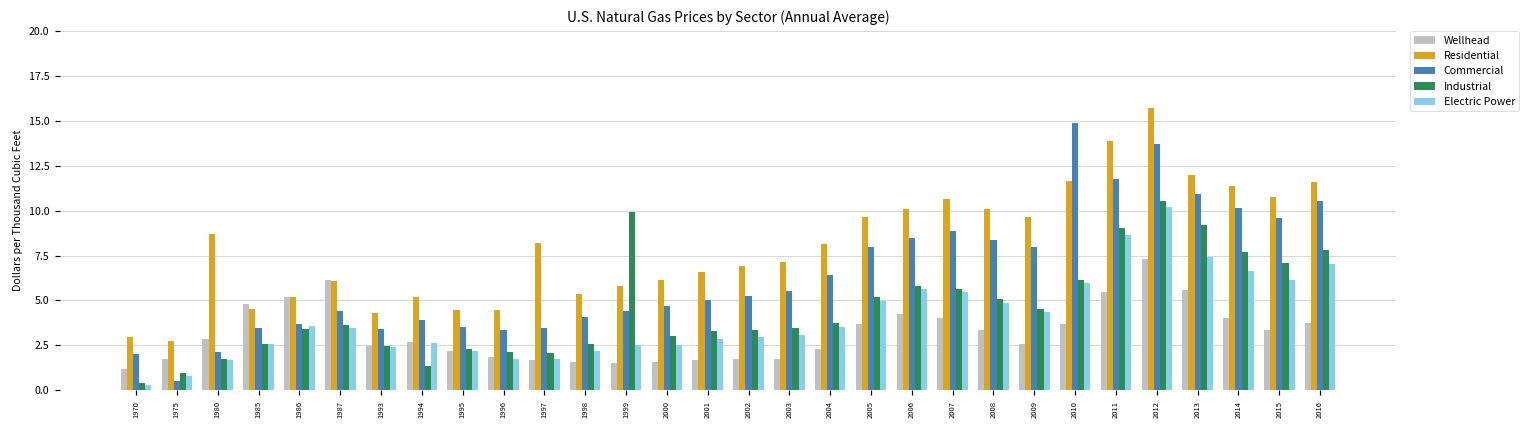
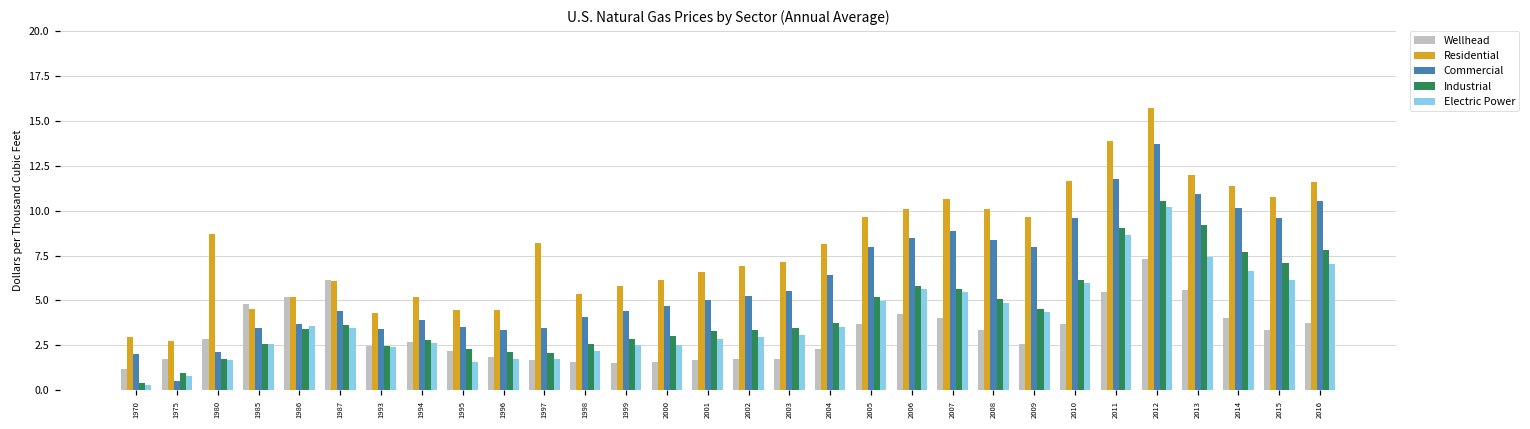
Industrial, 1994: 1.4 -> 2.8
Electric Power, 1995: 2.2 -> 1.6
Industrial, 1999: 10.0 -> 2.9
Commercial, 2010: 14.9 -> 9.6
